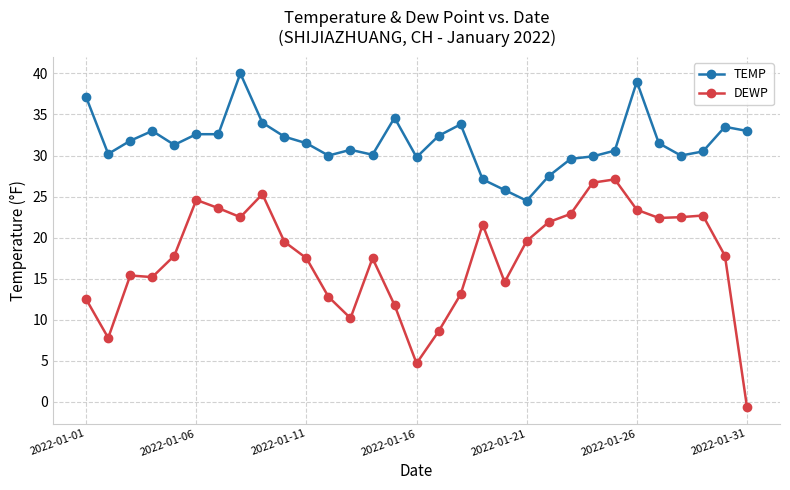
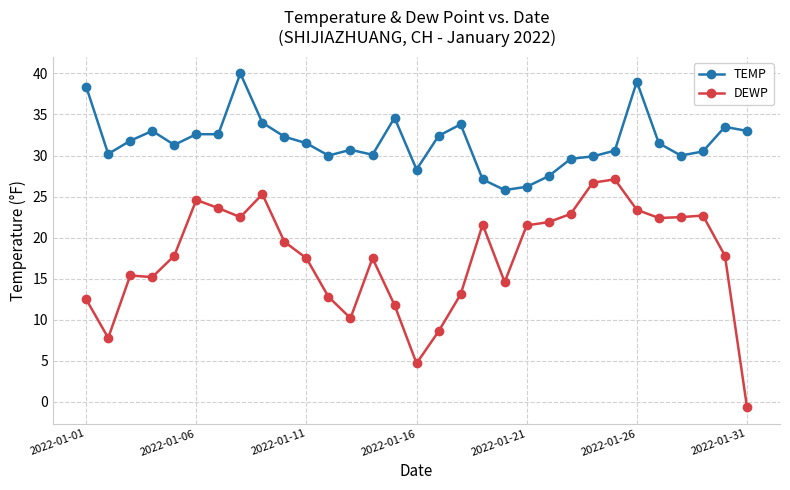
TEMP, 2022-01-01: 37 -> 38
TEMP, 2022-01-16: 30 -> 28
TEMP, 2022-01-21: 25 -> 26
DEWP, 2022-01-21: 20 -> 22
